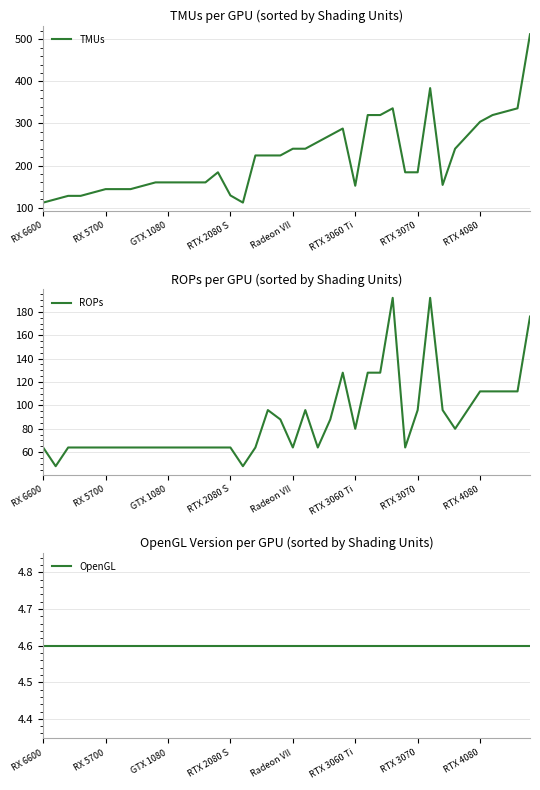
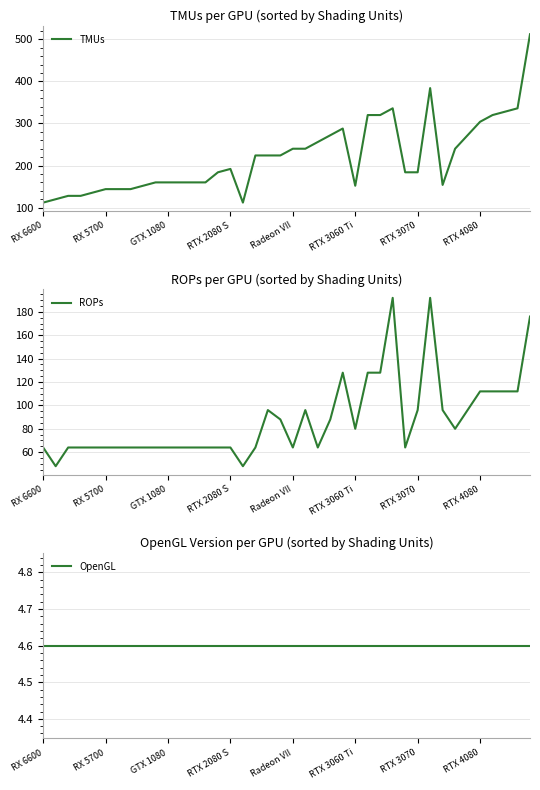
TMUs per GPU (sorted by Shading Units), RTX 2080 S: 130 -> 190
